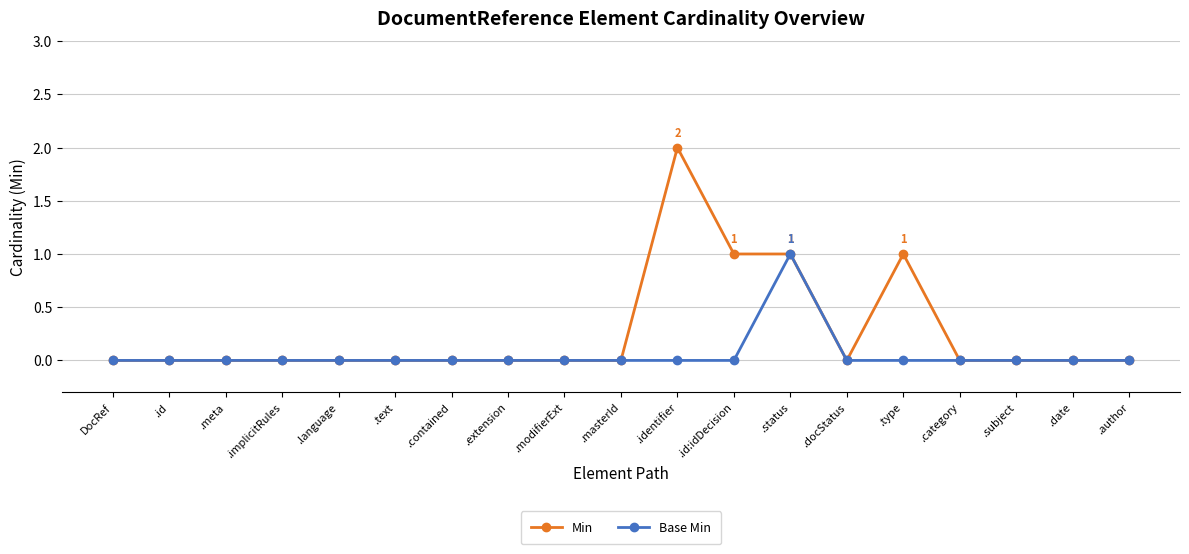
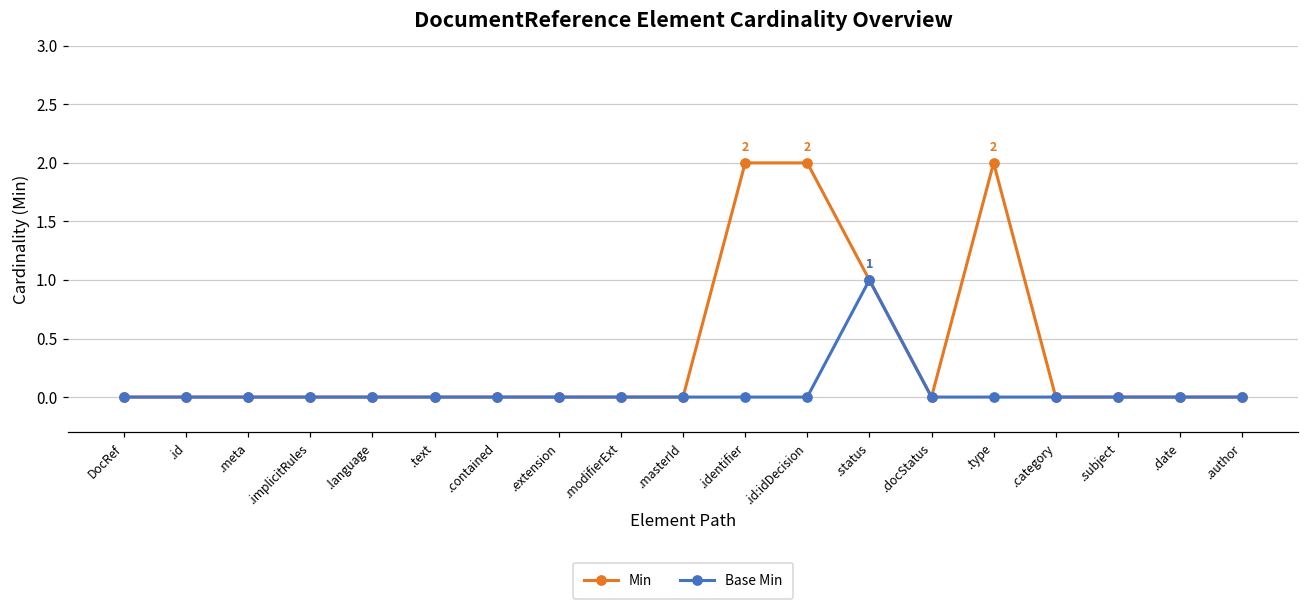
Min, .id:idDecision: 1 -> 2
Min, .type: 1 -> 2
